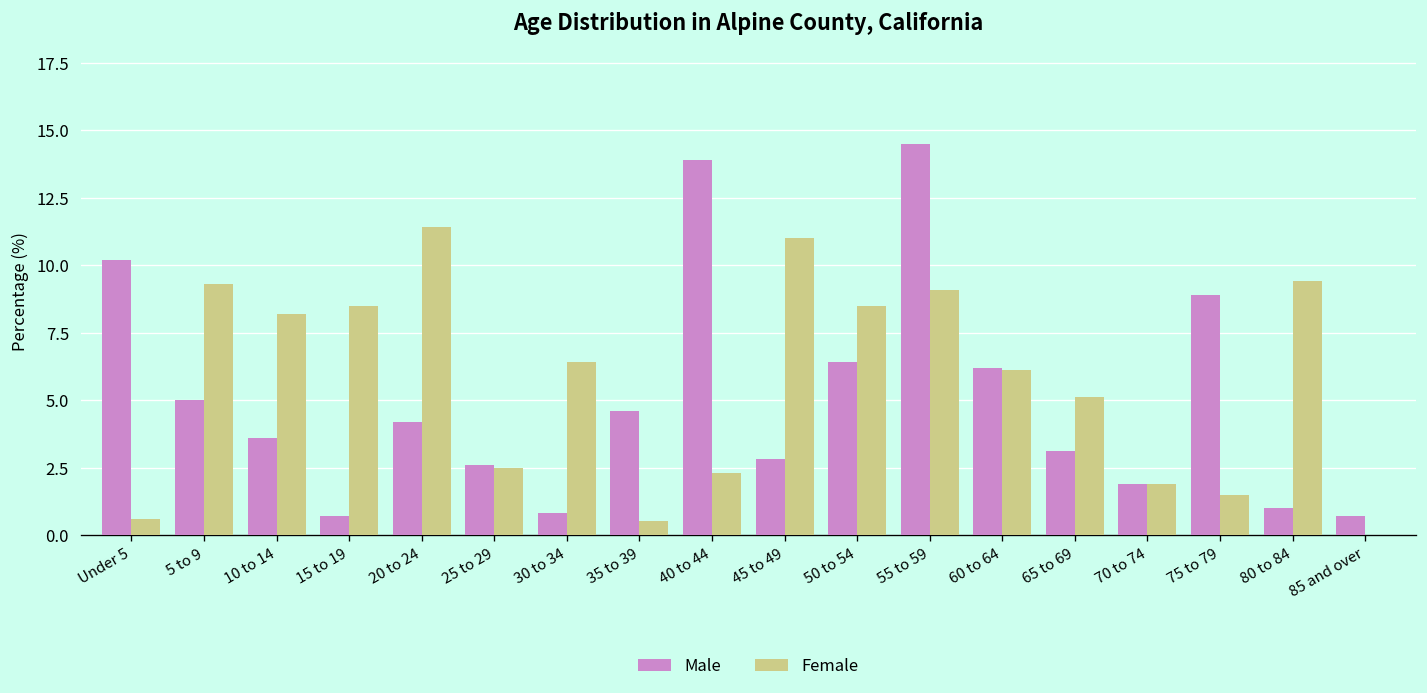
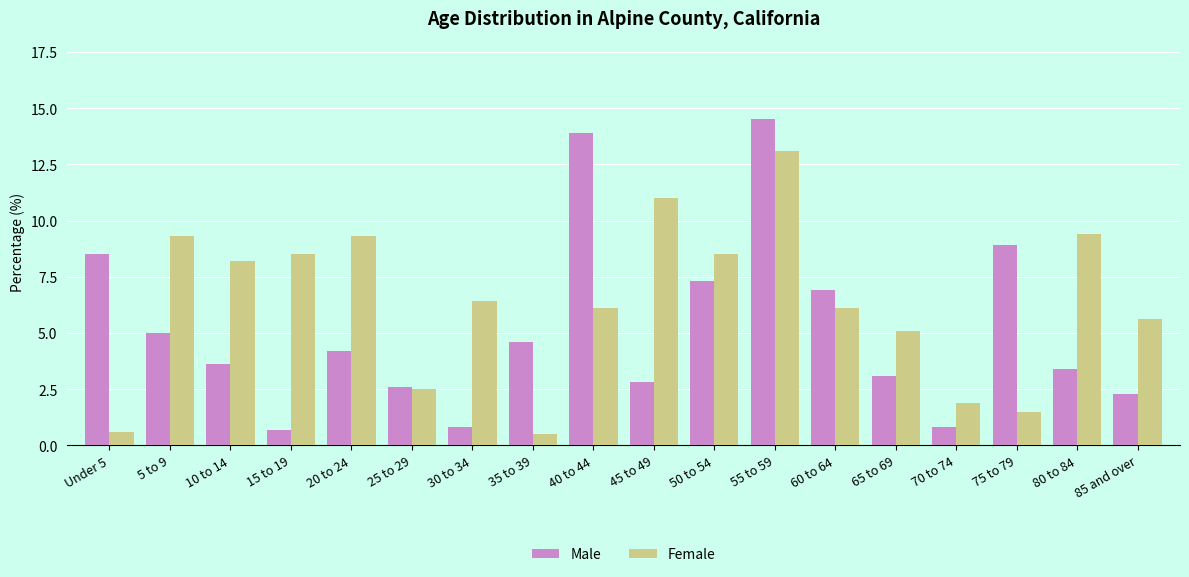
Male, Under 5: 10.2 -> 8.5
Female, 20 to 24: 11.4 -> 9.3
Female, 40 to 44: 2.3 -> 6.1
Male, 50 to 54: 6.4 -> 7.3
Female, 55 to 59: 9.1 -> 13.1
Male, 60 to 64: 6.2 -> 6.9
Male, 70 to 74: 1.9 -> 0.8
Male, 80 to 84: 1.0 -> 3.4
Male, 85 and over: 0.7 -> 2.3
Female, 85 and over: 0.0 -> 5.6
